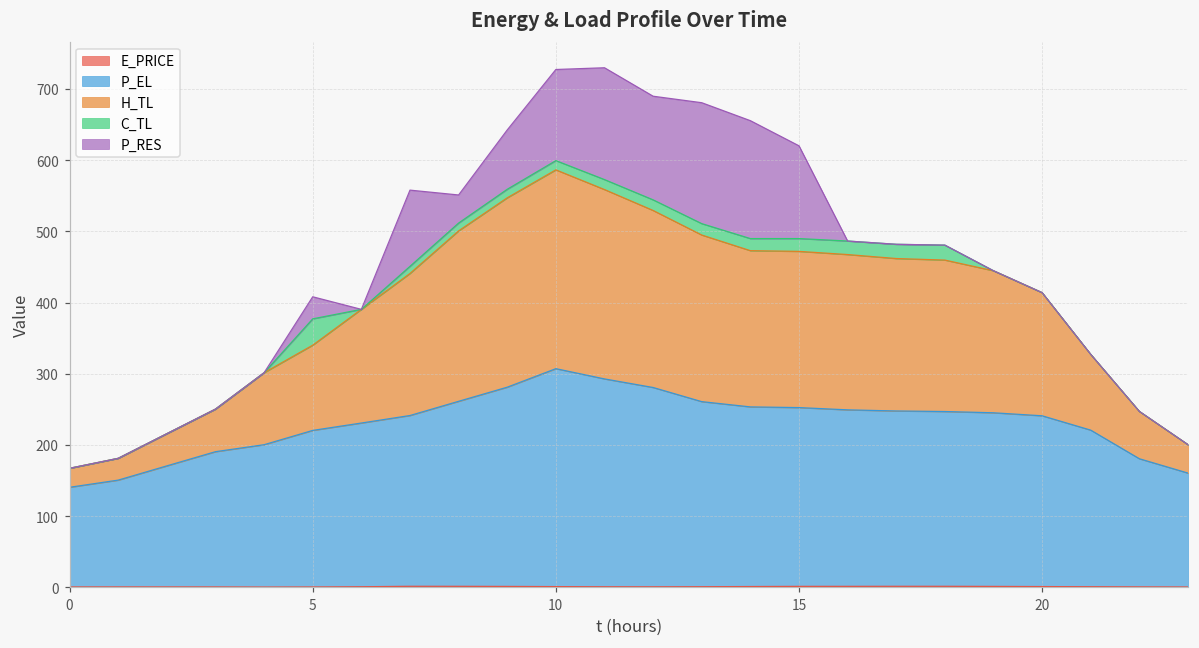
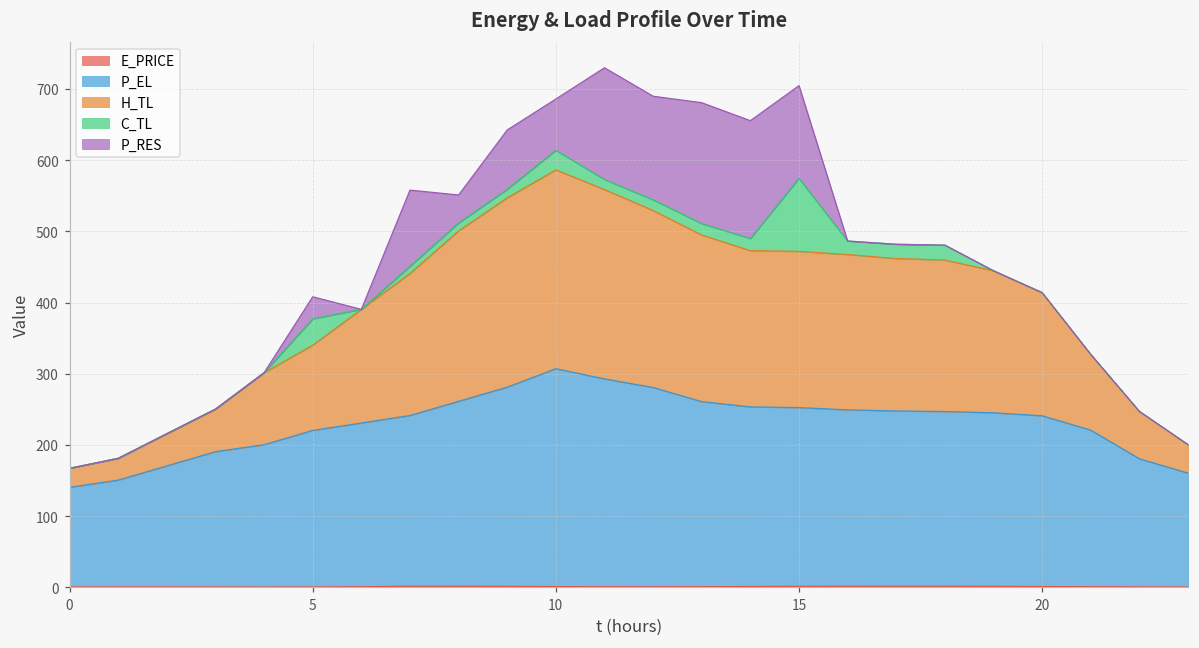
C_TL, 10: 10 -> 30
P_RES, 10: 130 -> 70
C_TL, 15: 20 -> 100
